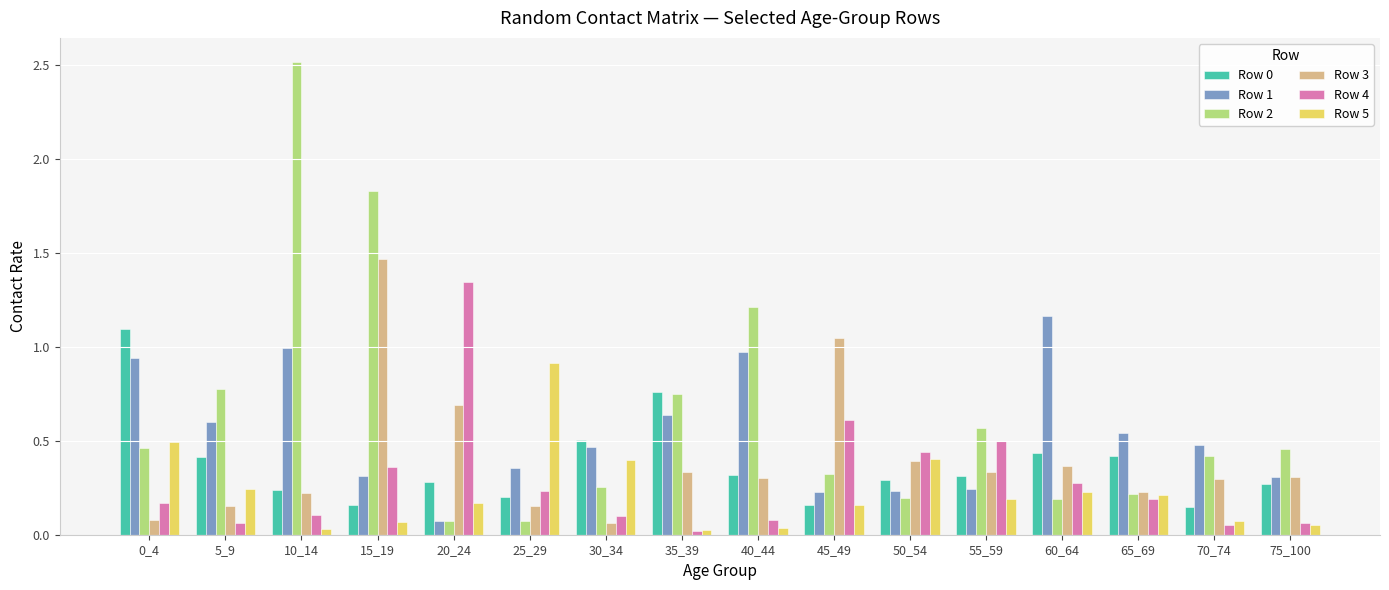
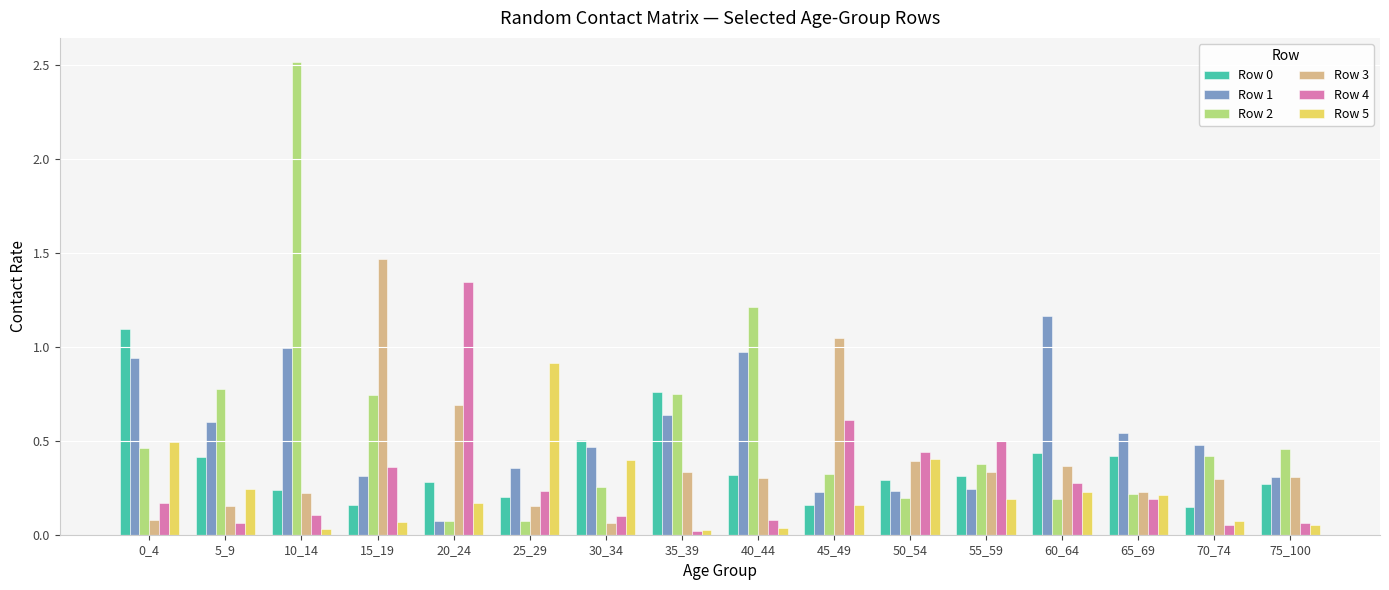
Row 2, 15_19: 1.83 -> 0.75
Row 2, 55_59: 0.57 -> 0.38
